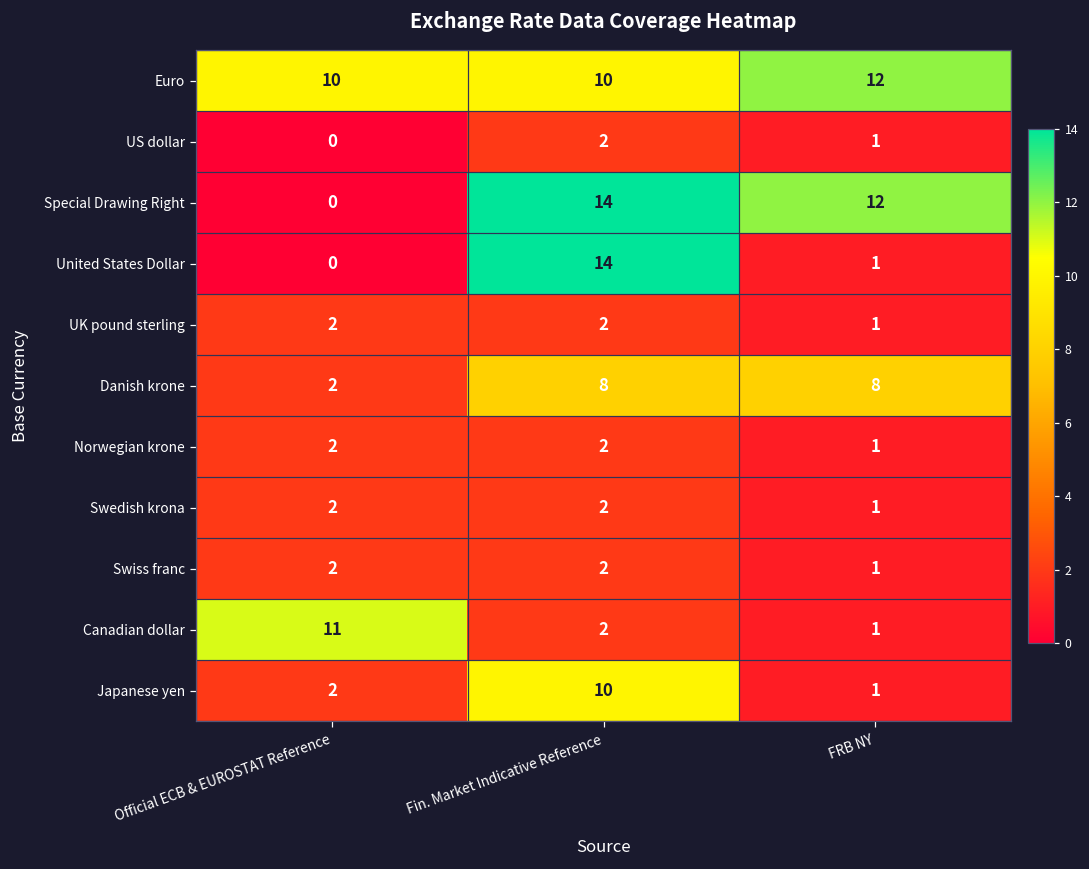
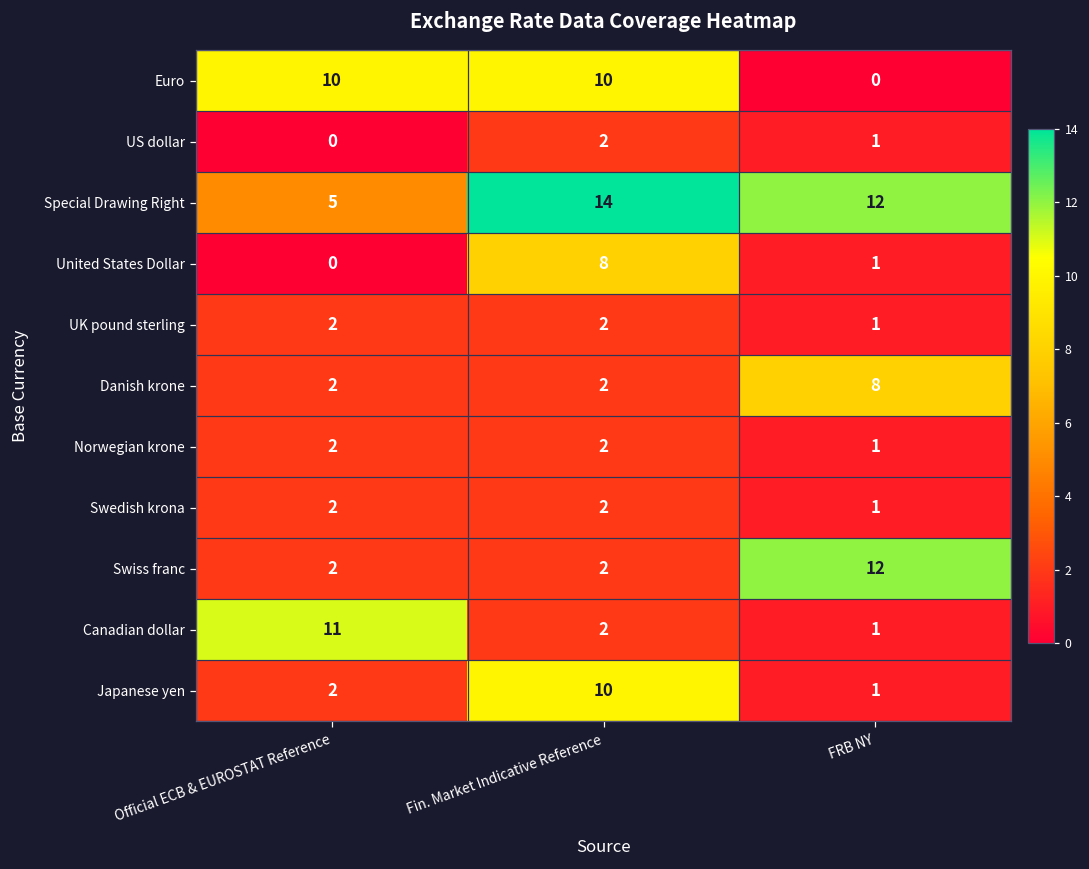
Euro, FRB NY: 12 -> 0
Special Drawing Right, Official ECB & EUROSTAT Reference: 0 -> 5
United States Dollar, Fin. Market Indicative Reference: 14 -> 8
Danish krone, Fin. Market Indicative Reference: 8 -> 2
Swiss franc, FRB NY: 1 -> 12
